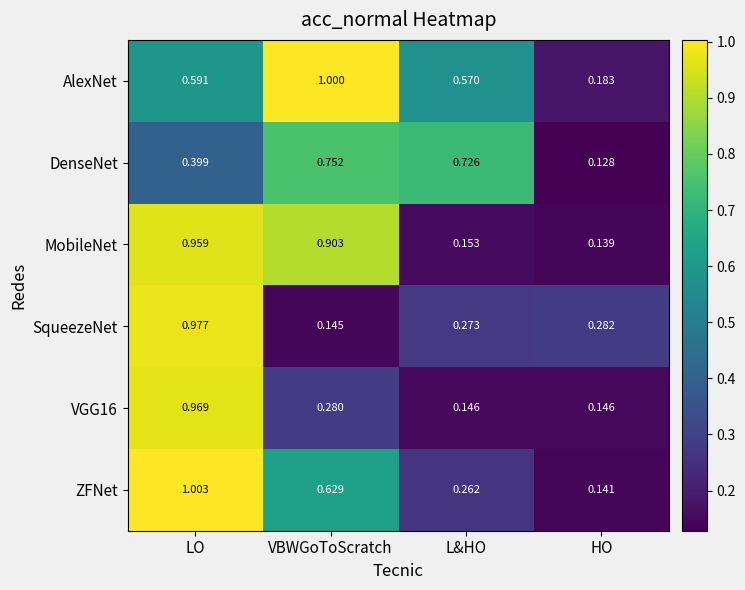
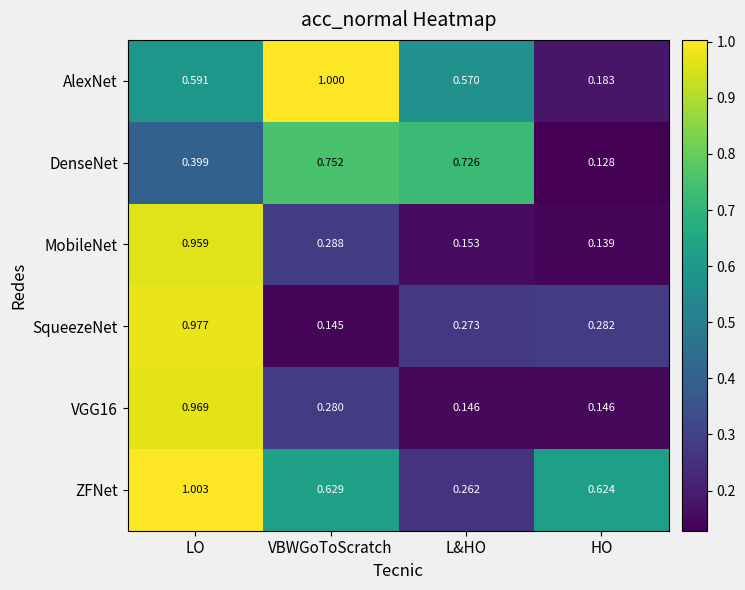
MobileNet, VBWGoToScratch: 0.903 -> 0.288
ZFNet, HO: 0.141 -> 0.624
